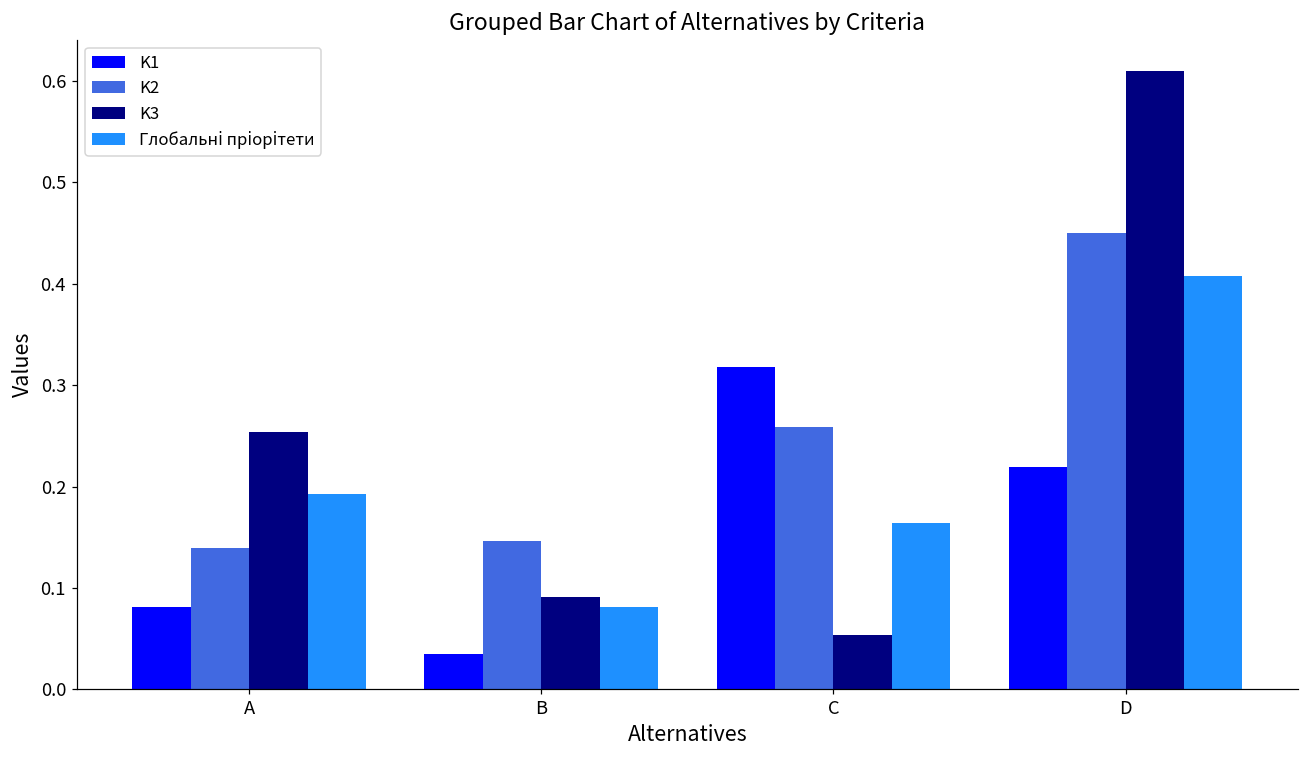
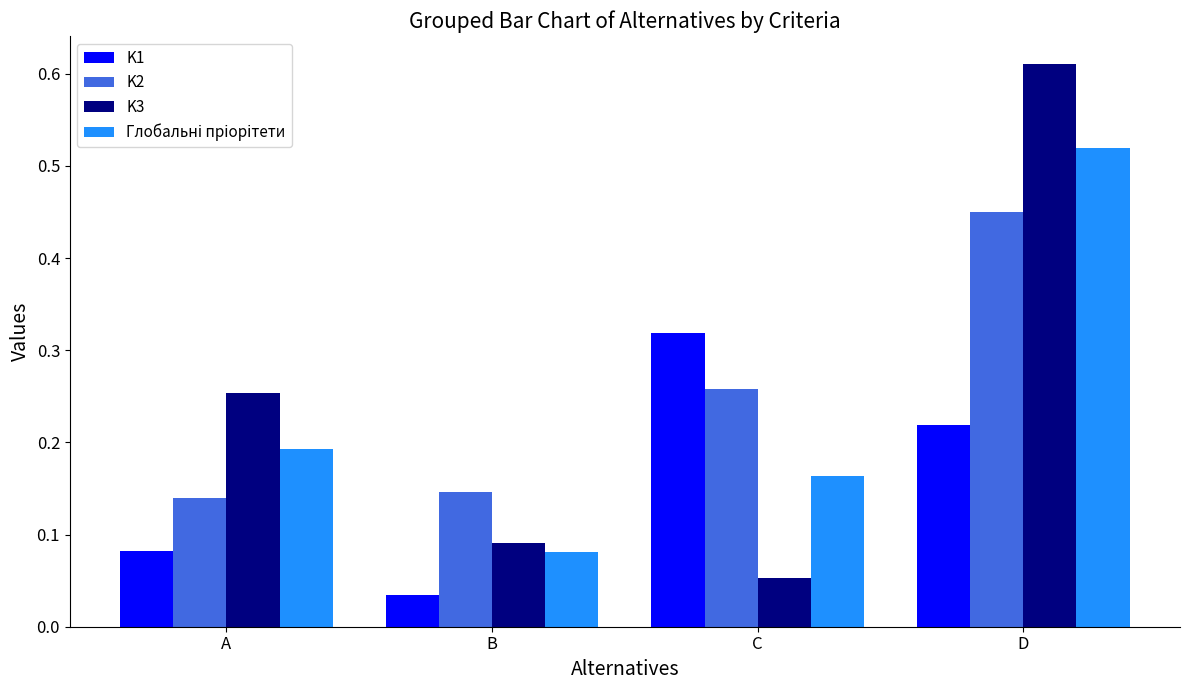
Глобальні пріорітети, D: 0.41 -> 0.52
